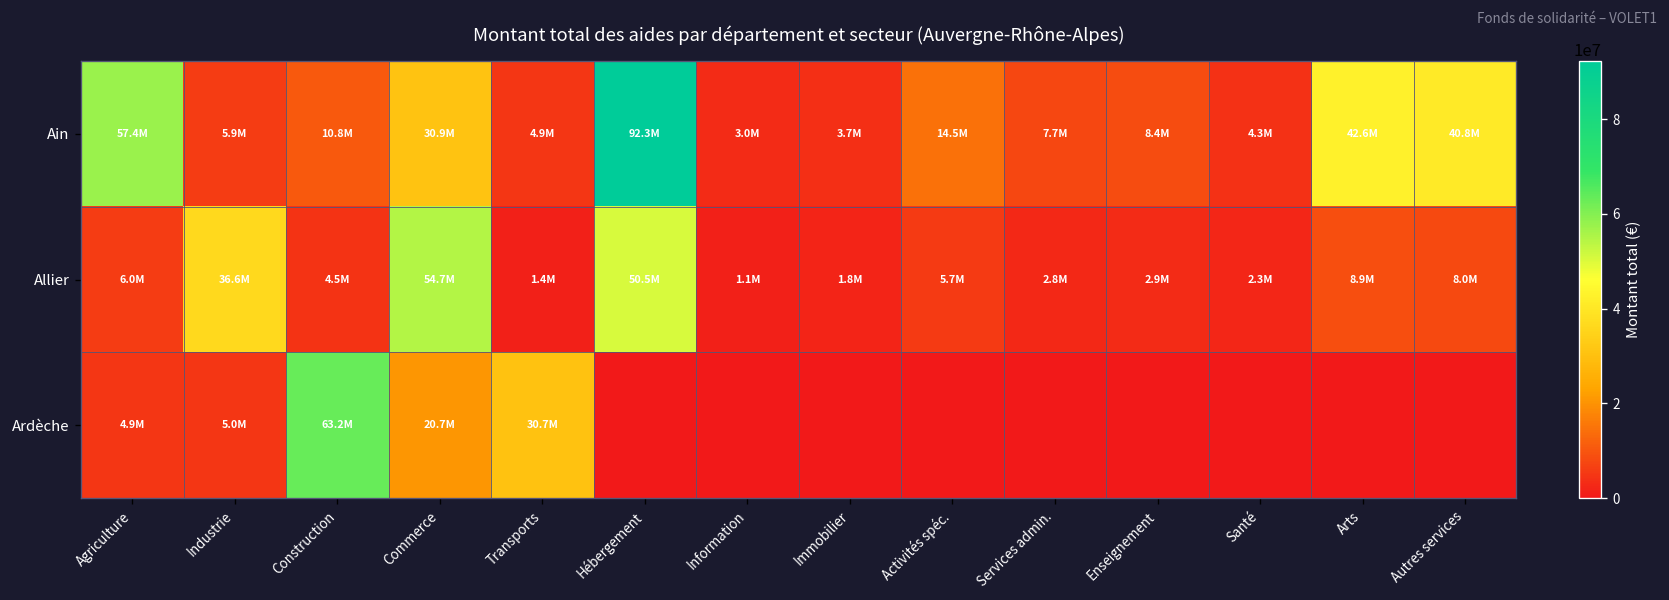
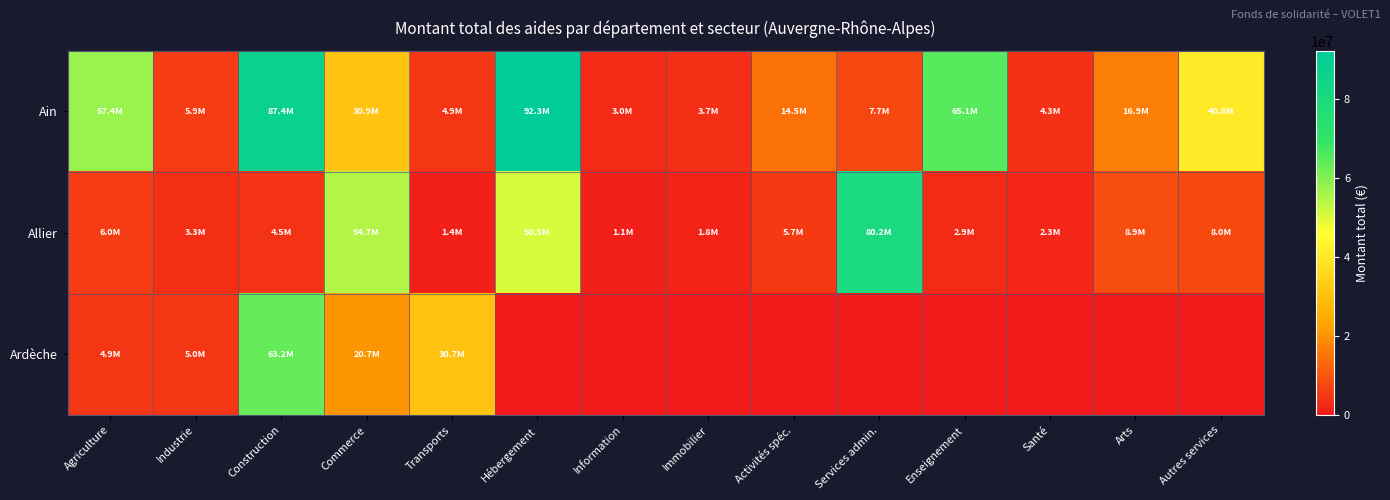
Ain, Construction: 10.8M -> 87.4M
Ain, Enseignement: 8.4M -> 65.1M
Ain, Arts: 42.6M -> 16.9M
Allier, Industrie: 36.6M -> 3.3M
Allier, Services admin.: 2.8M -> 80.2M
